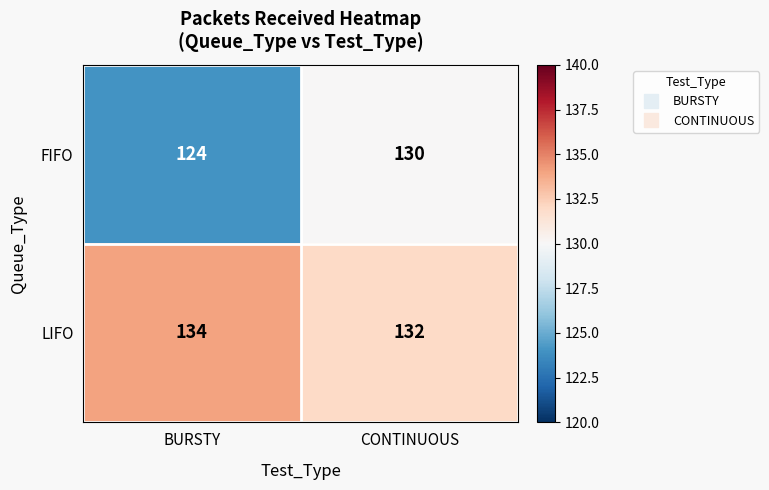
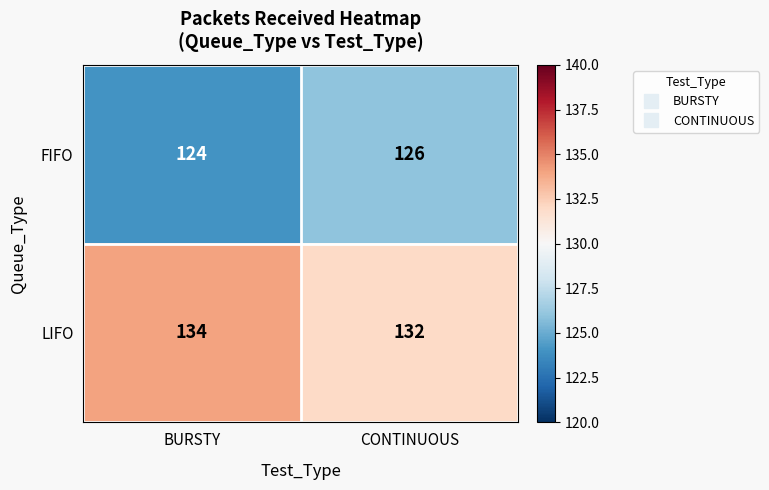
FIFO, CONTINUOUS: 130 -> 126
